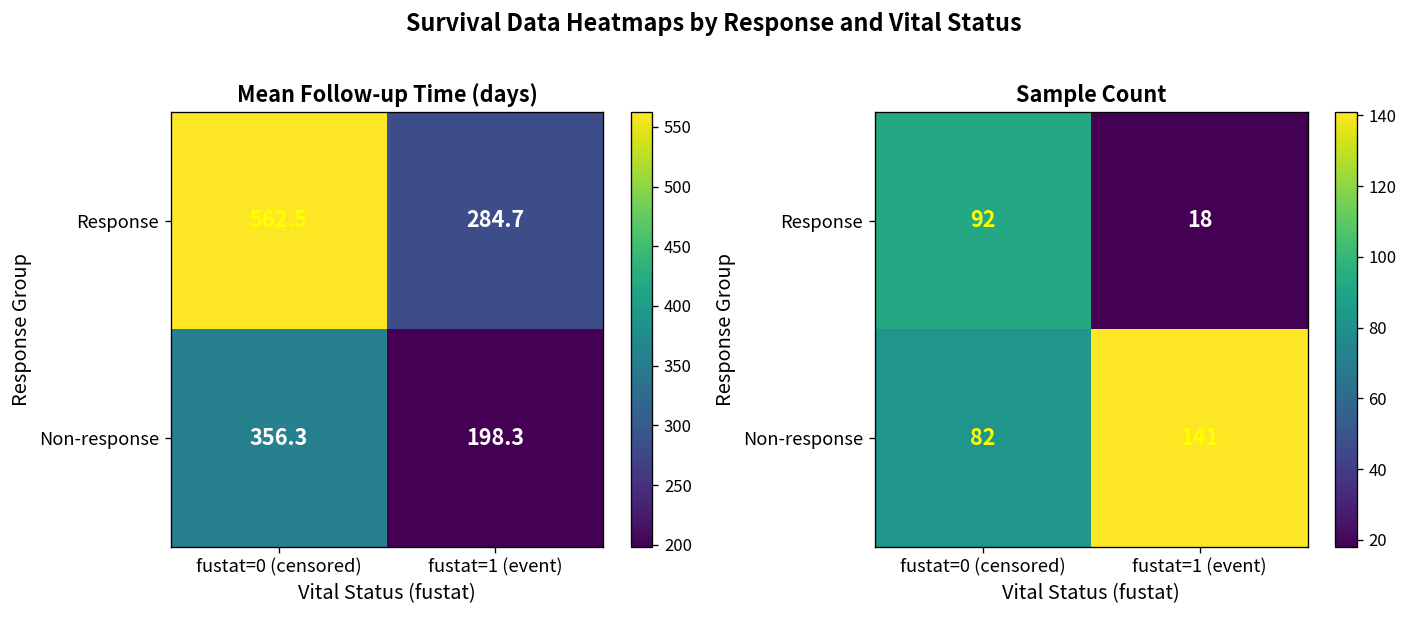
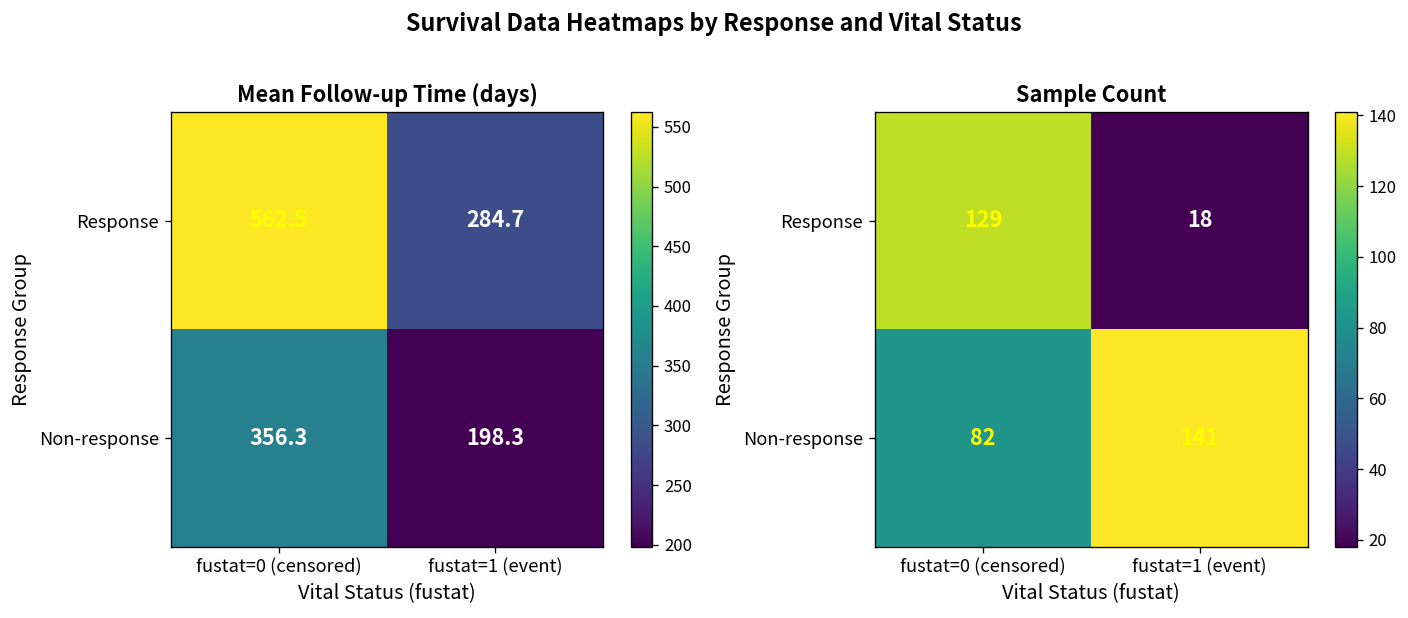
Sample Count, Response, fustat=0 (censored): 92 -> 129
